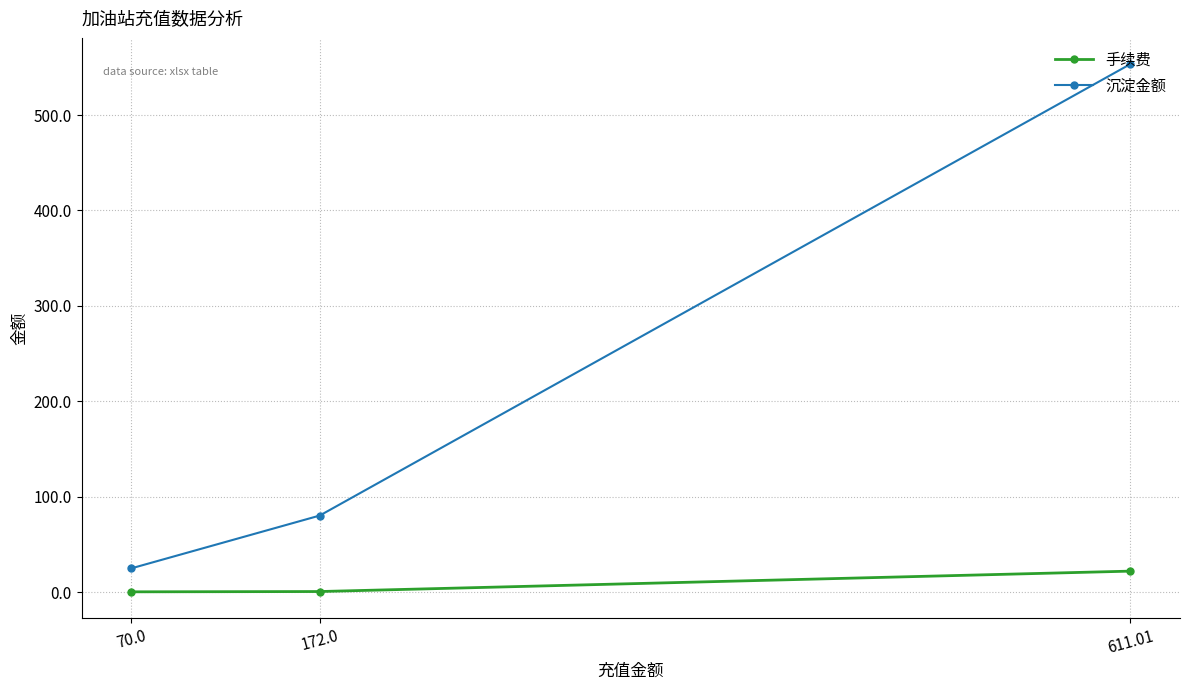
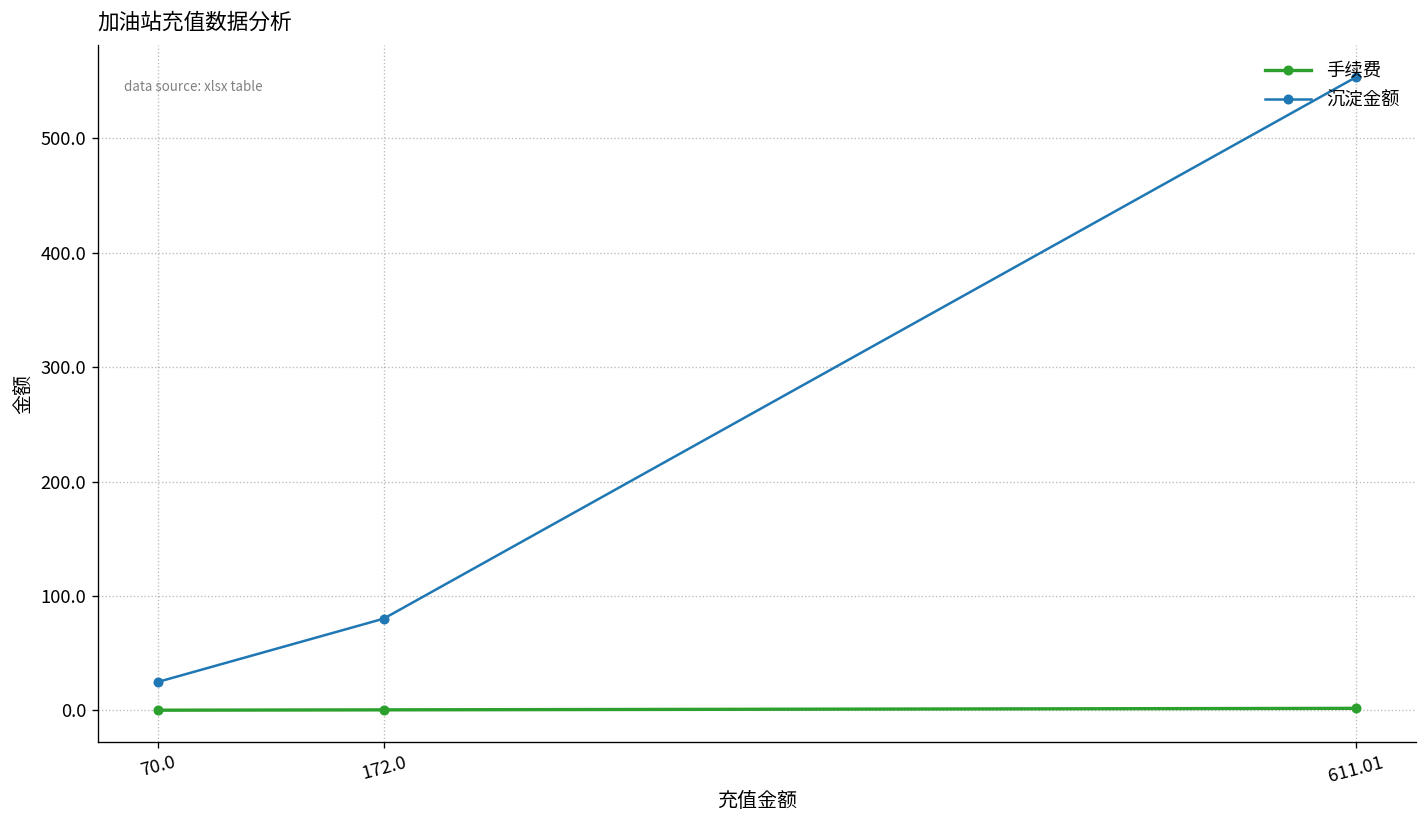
手续费, 611.01: 20 -> 0
